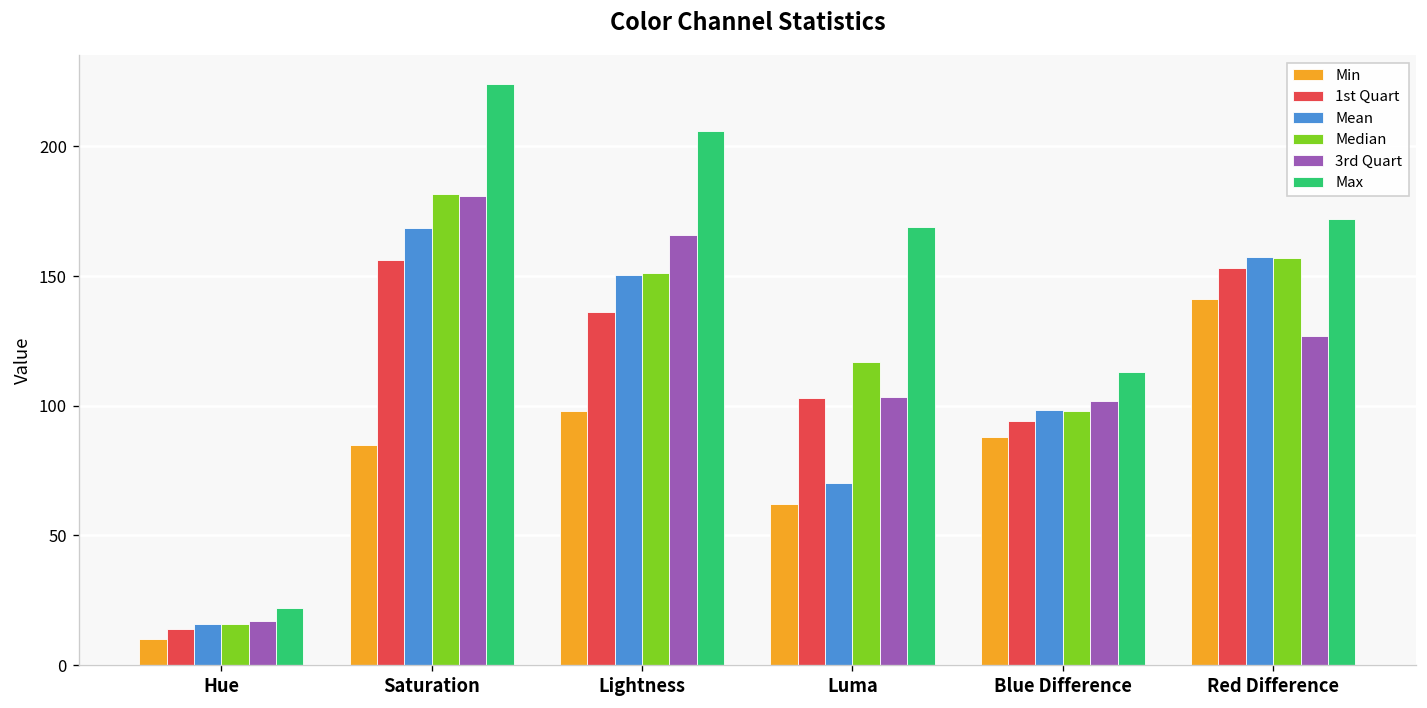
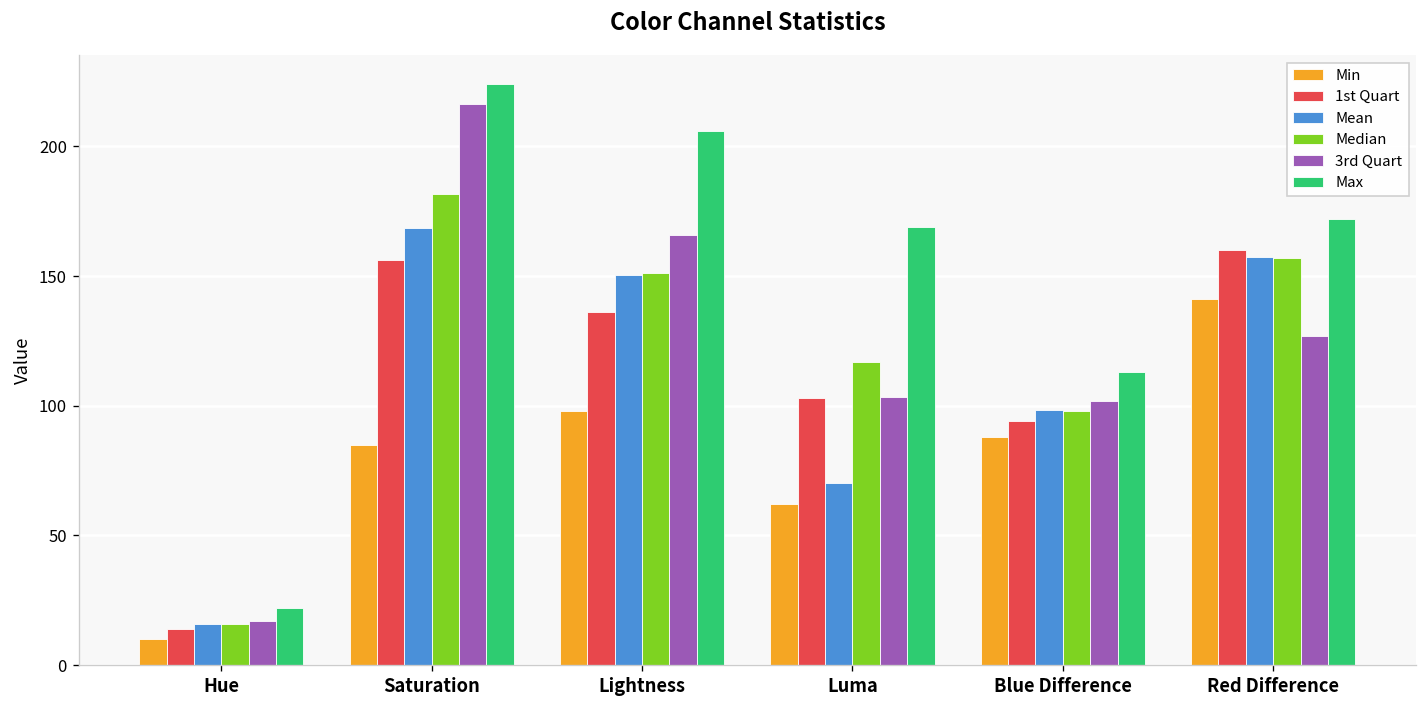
3rd Quart, Saturation: 181 -> 216
1st Quart, Red Difference: 153 -> 160
